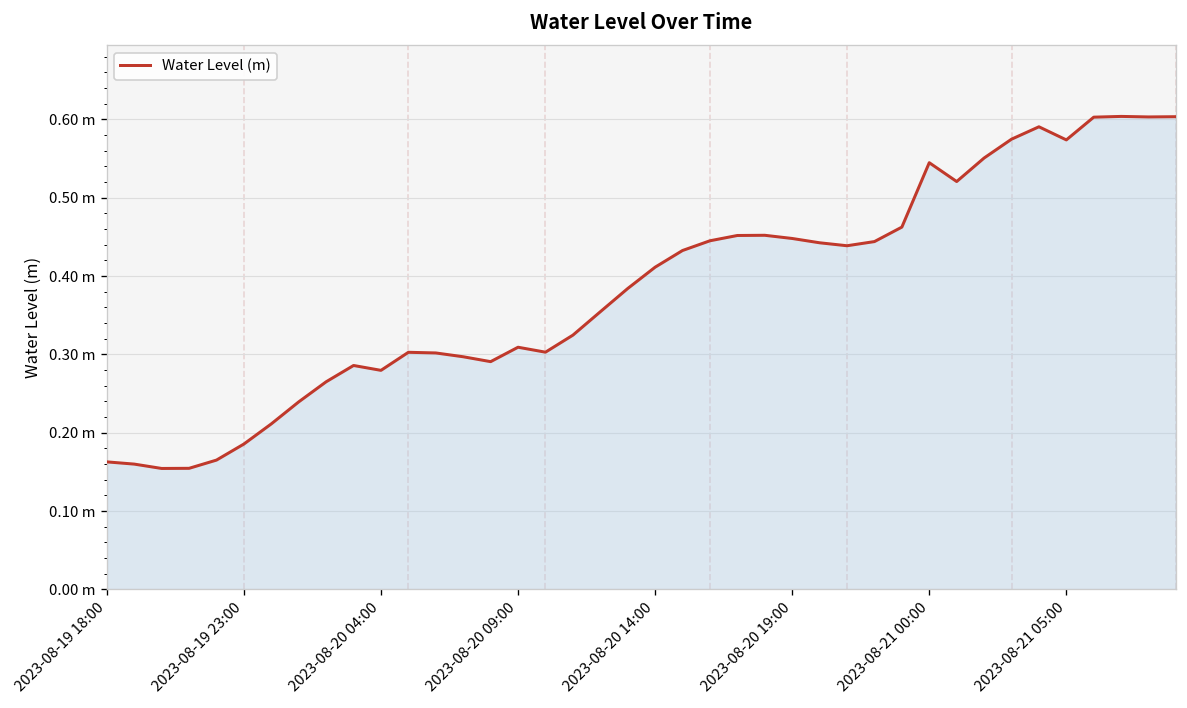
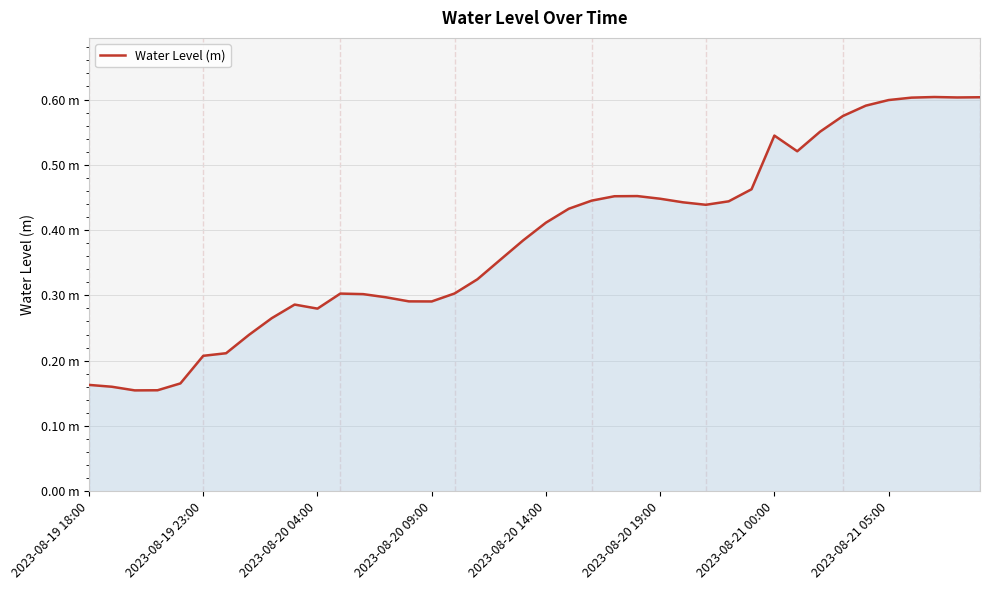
2023-08-19 23:00: 0.19 m -> 0.21 m
2023-08-20 09:00: 0.31 m -> 0.29 m
2023-08-21 05:00: 0.57 m -> 0.60 m
